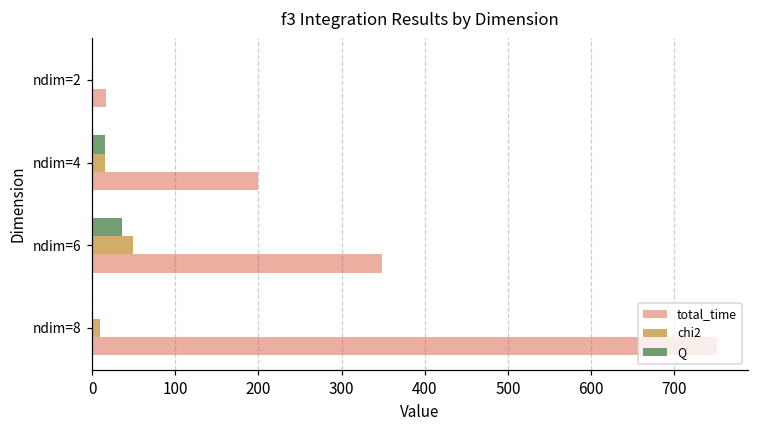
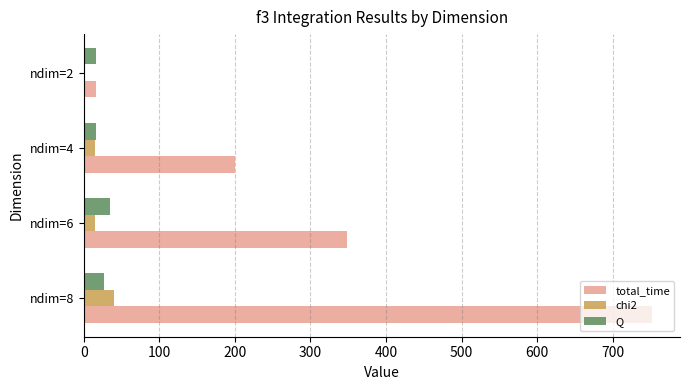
Q, ndim=2: 0 -> 20
chi2, ndim=6: 50 -> 10
Q, ndim=8: 0 -> 30
chi2, ndim=8: 10 -> 40
